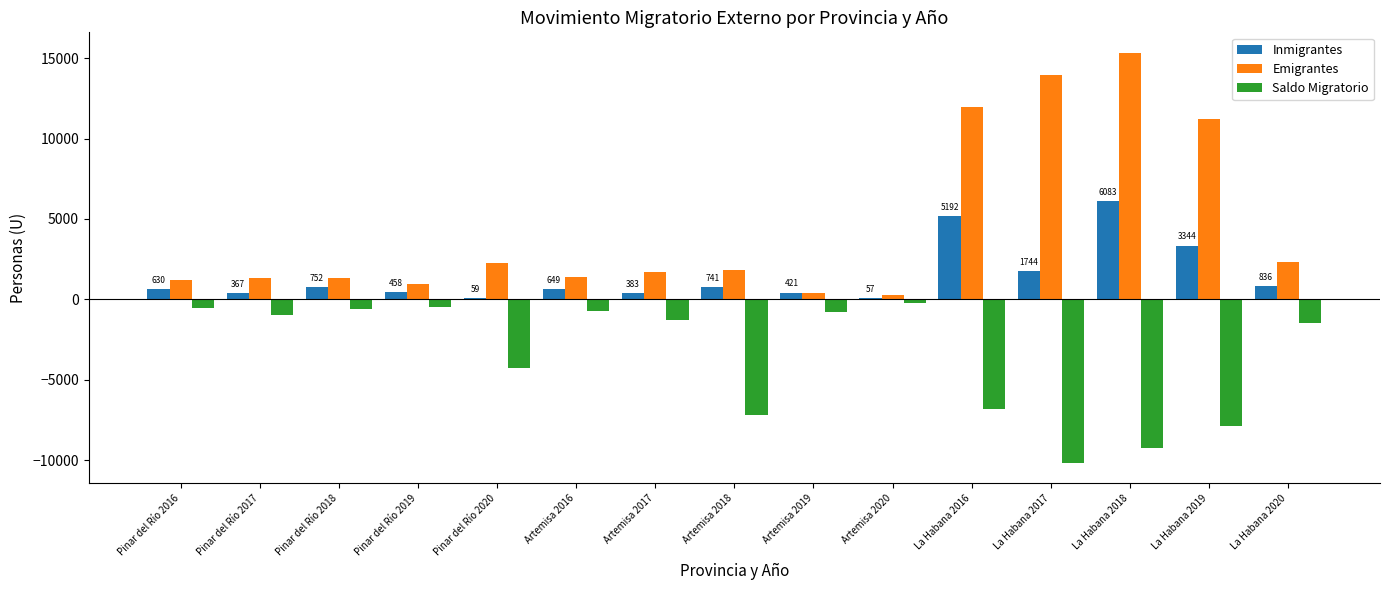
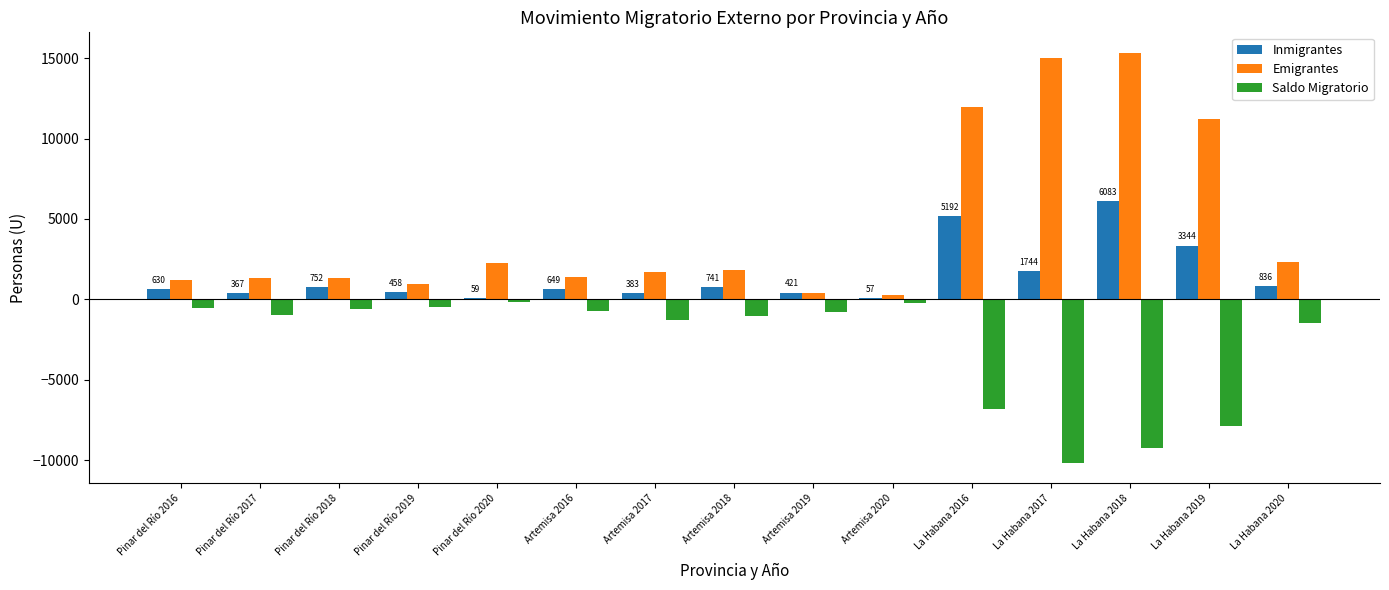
Saldo Migratorio, Pinar del Río 2020: -4300 -> -200
Saldo Migratorio, Artemisa 2018: -7200 -> -1100
Emigrantes, La Habana 2017: 13900 -> 15000
